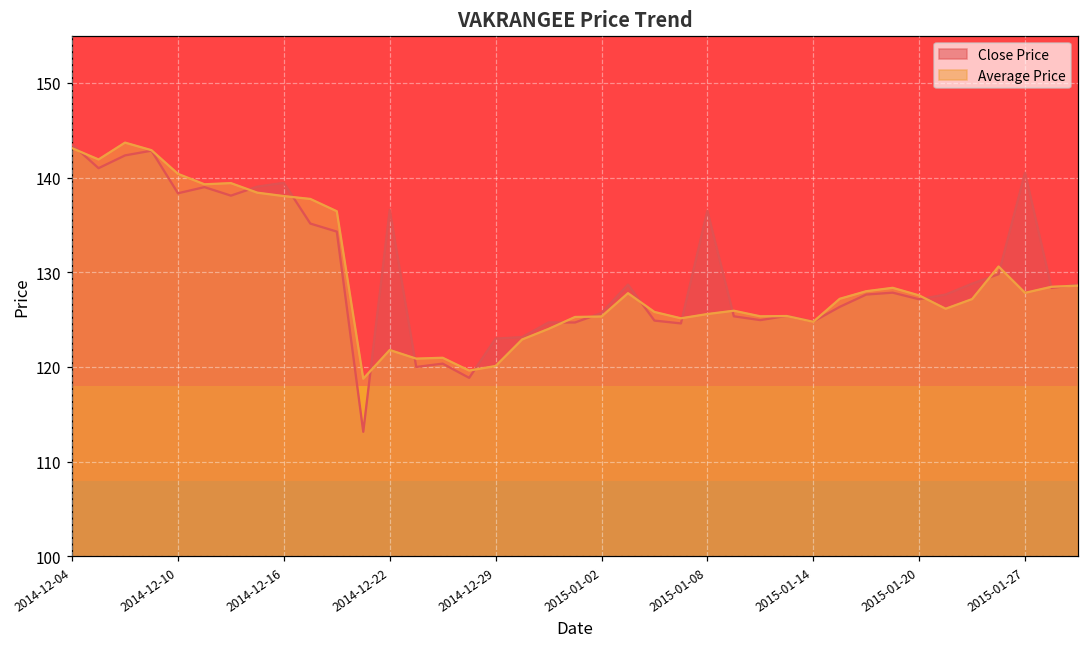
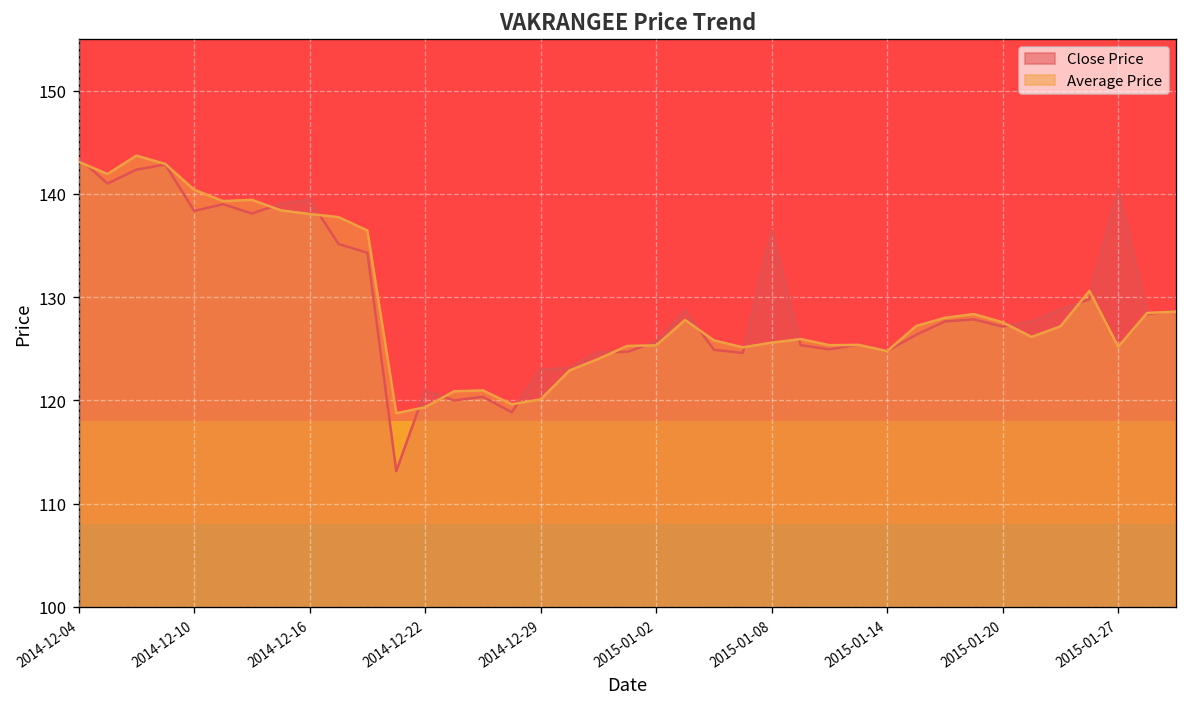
Close Price, 2014-12-22: 137 -> 121
Average Price, 2014-12-22: 122 -> 119
Average Price, 2015-01-27: 128 -> 125
